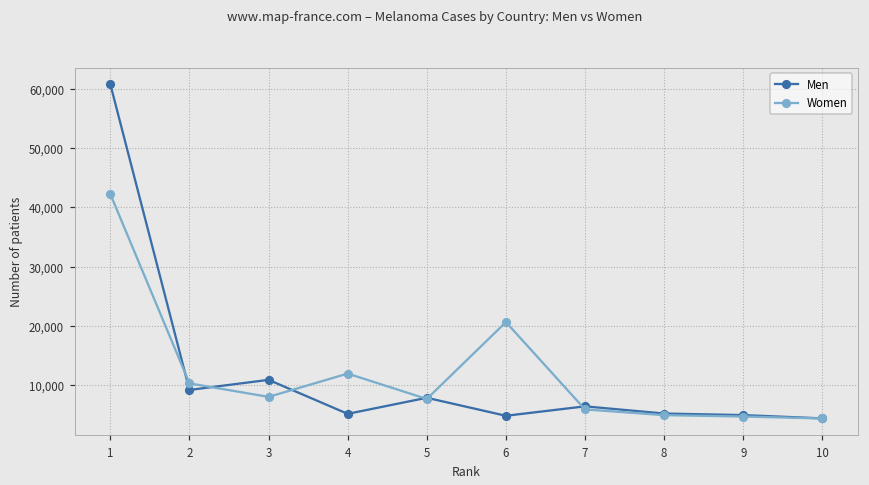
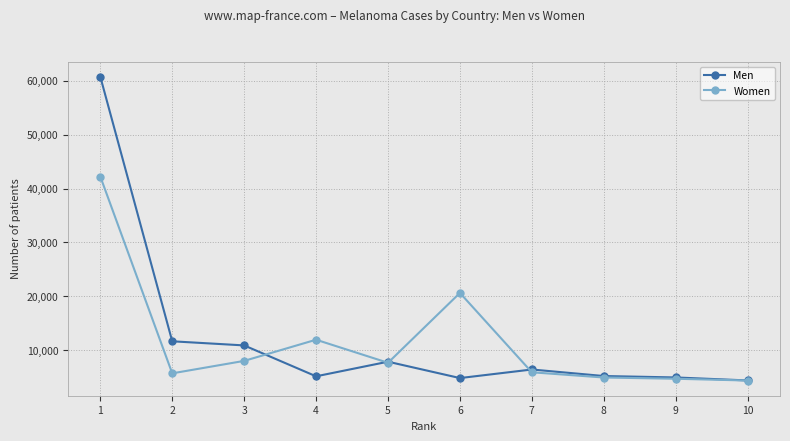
Men, 2: 9,000 -> 12,000
Women, 2: 10,000 -> 6,000
